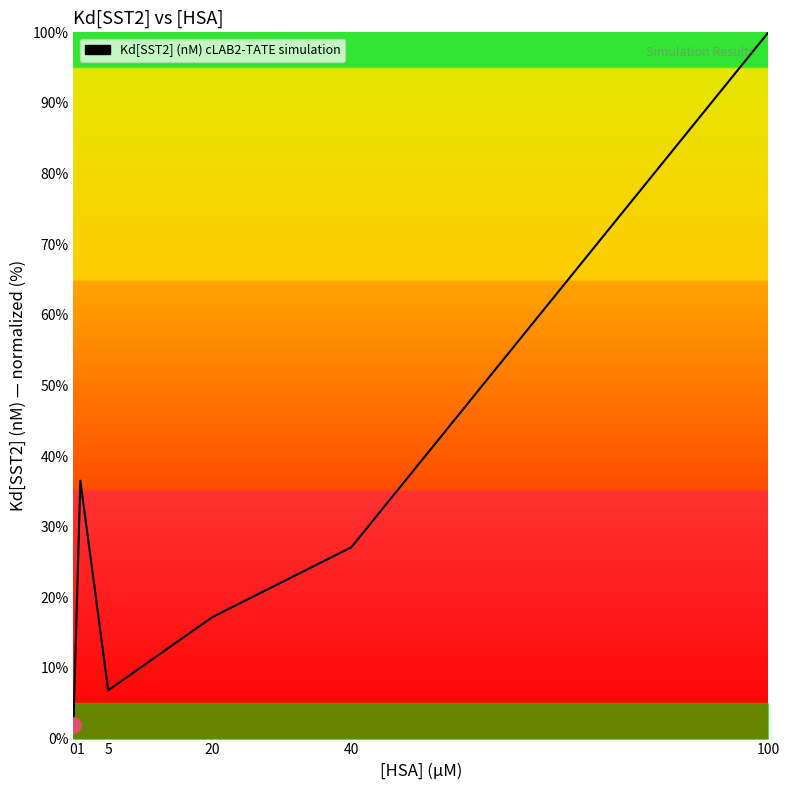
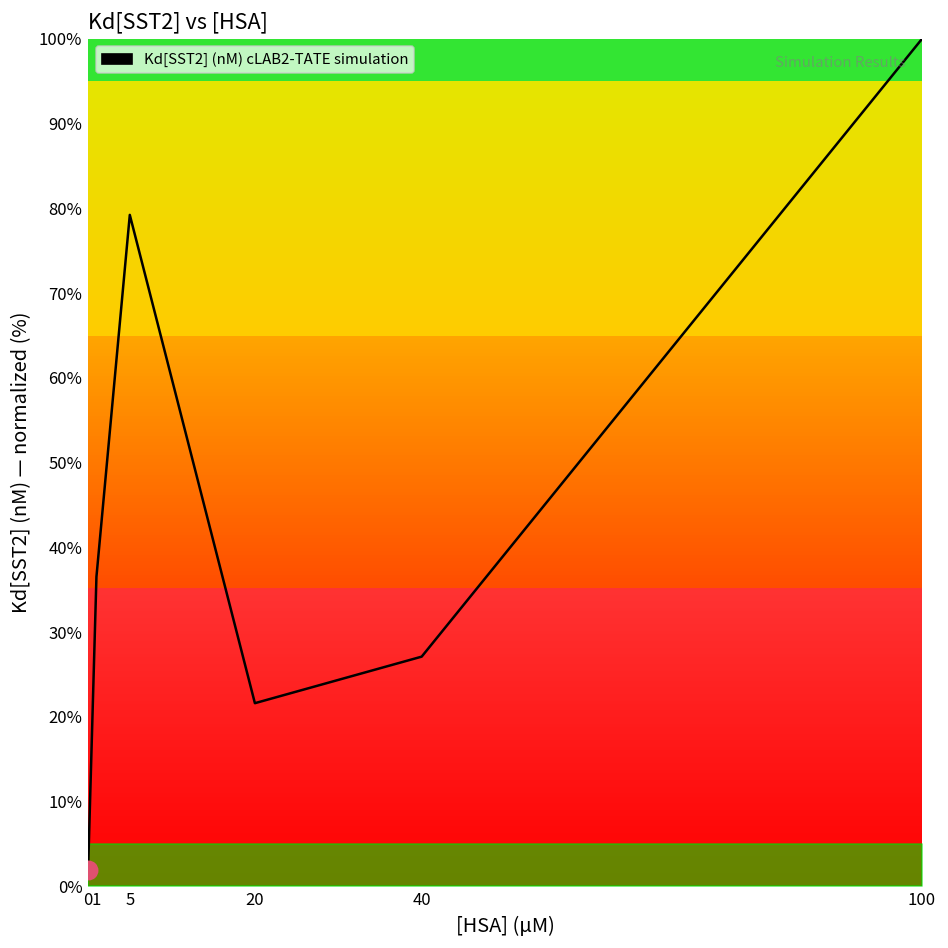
Kd[SST2] (nM) cLAB2-TATE simulation, 5: 7% -> 79%
Kd[SST2] (nM) cLAB2-TATE simulation, 20: 17% -> 22%
